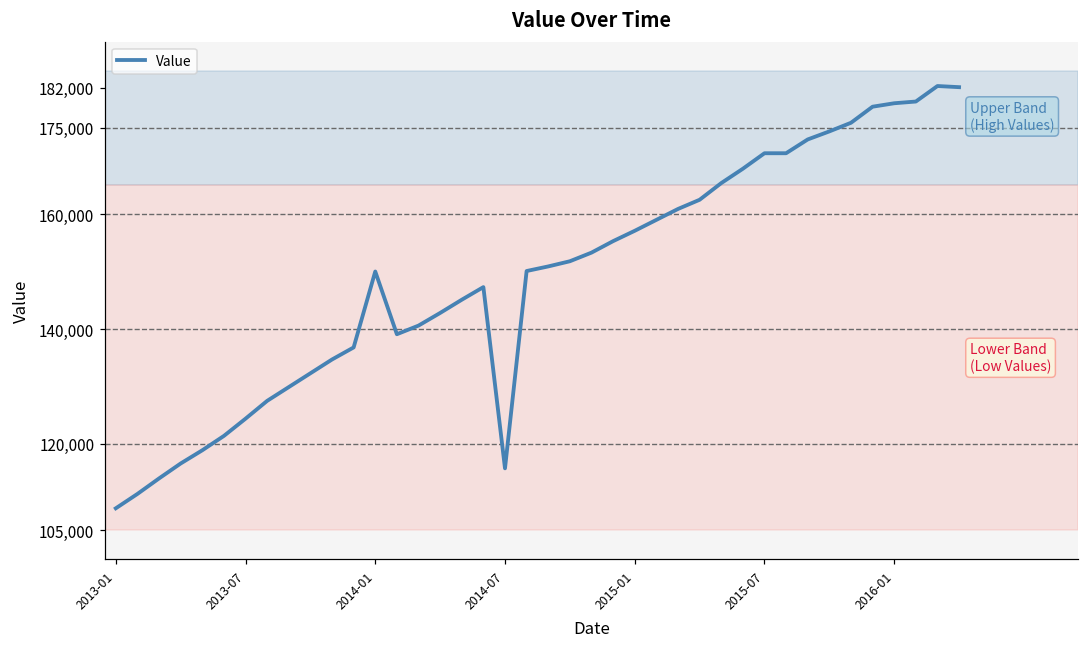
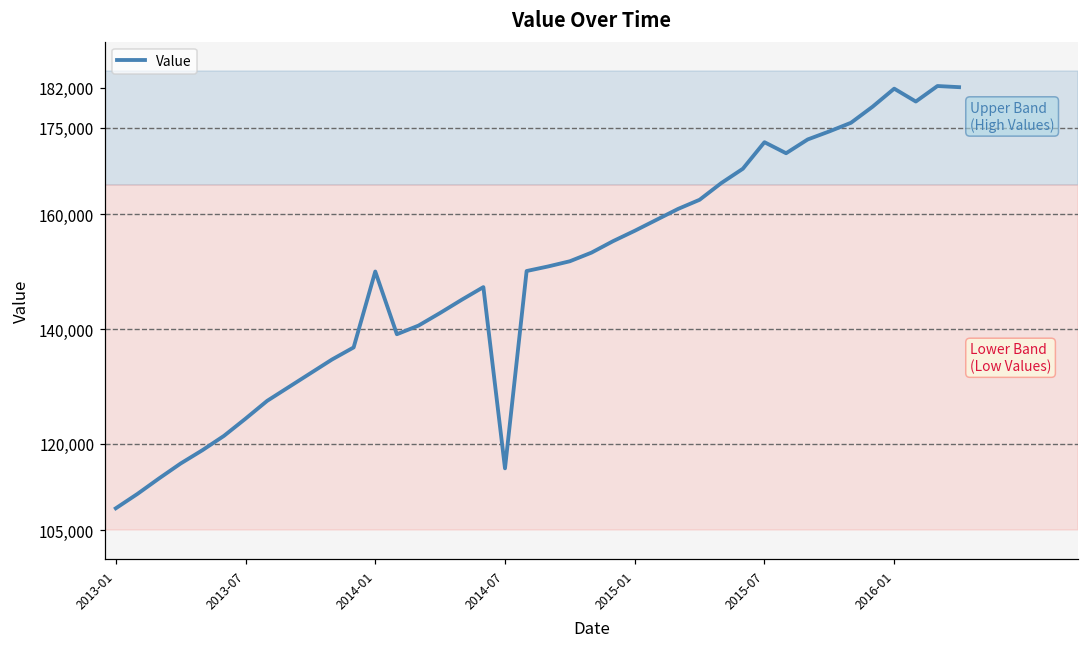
2015-07: 171,000 -> 173,000
2016-01: 179,000 -> 182,000
